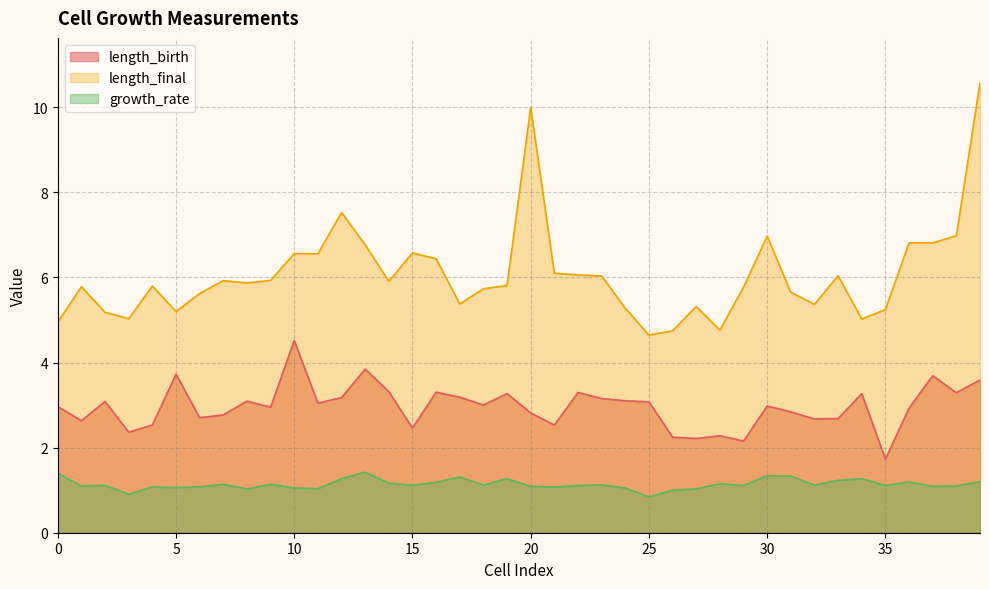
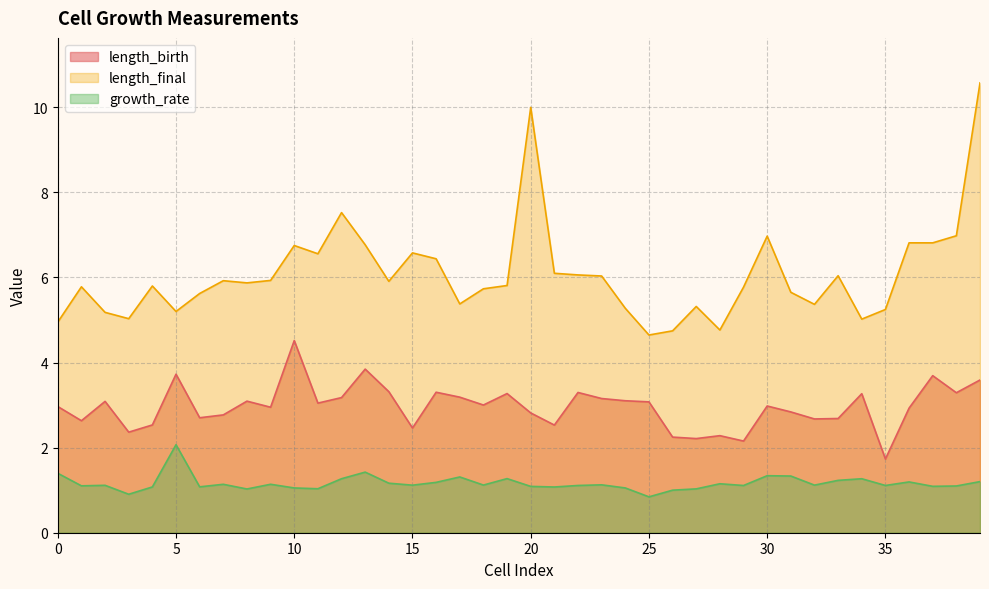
growth_rate, 5: 1.1 -> 2.1
length_final, 10: 6.6 -> 6.7
